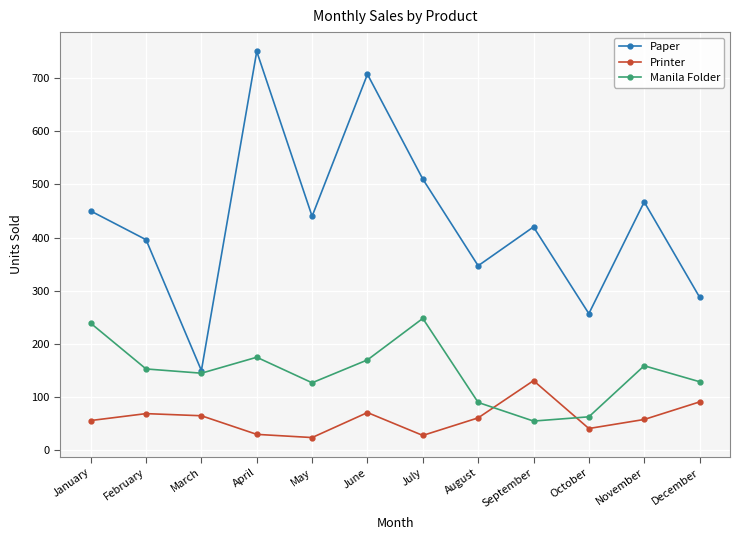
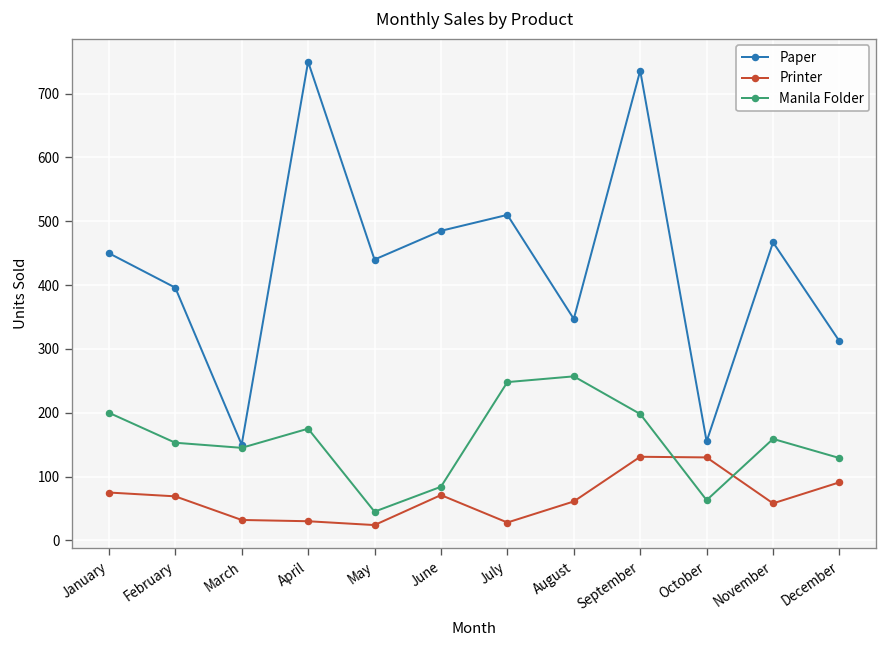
Printer, January: 60 -> 80
Manila Folder, January: 240 -> 200
Printer, March: 70 -> 30
Manila Folder, May: 130 -> 50
Paper, June: 710 -> 490
Manila Folder, June: 170 -> 80
Manila Folder, August: 90 -> 260
Paper, September: 420 -> 740
Manila Folder, September: 60 -> 200
Paper, October: 260 -> 160
Printer, October: 40 -> 130
Paper, December: 290 -> 310
